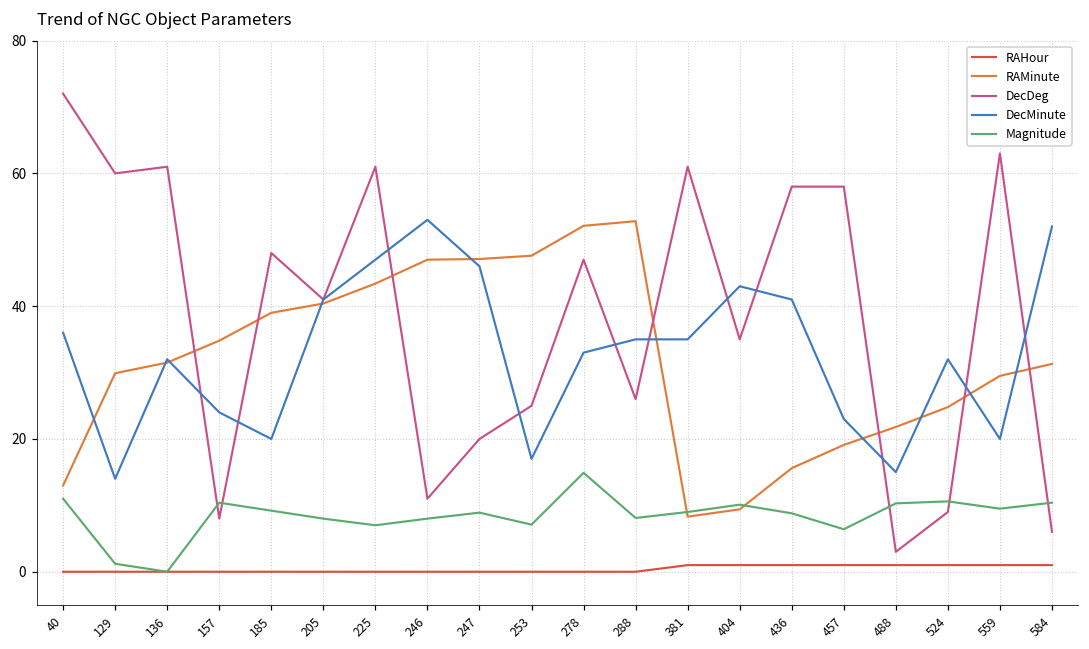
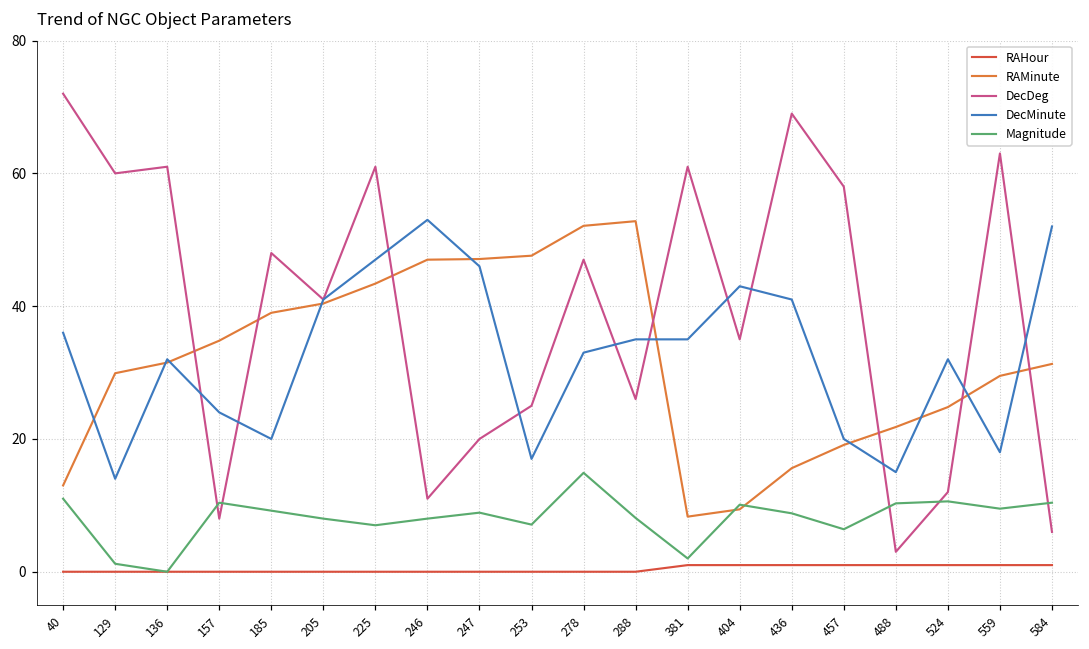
Magnitude, 381: 9 -> 2
DecDeg, 436: 58 -> 69
DecMinute, 457: 23 -> 20
DecDeg, 524: 9 -> 12
DecMinute, 559: 20 -> 18
